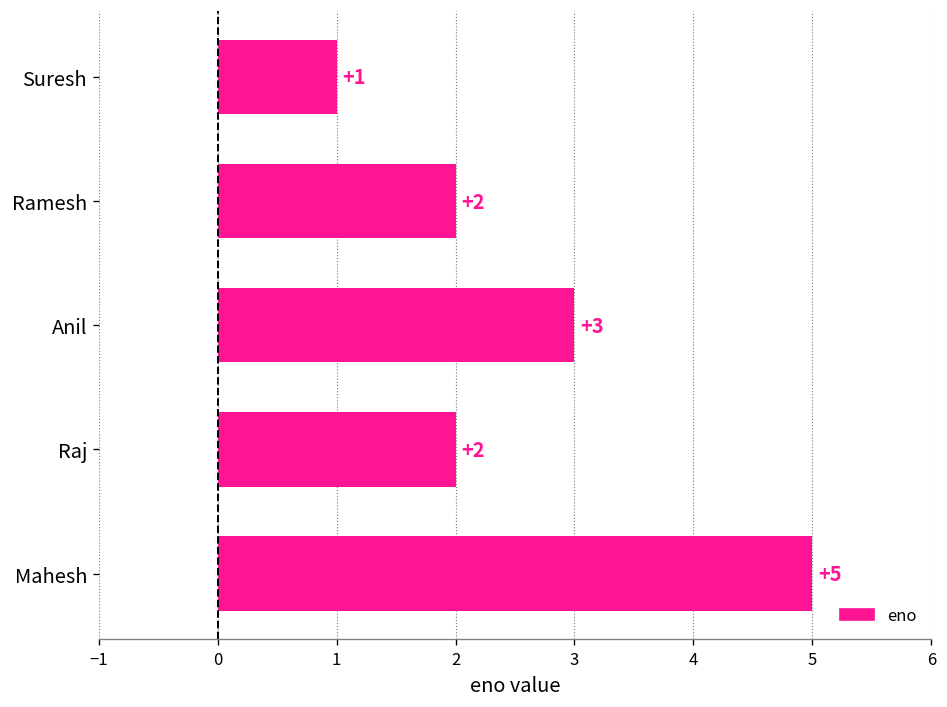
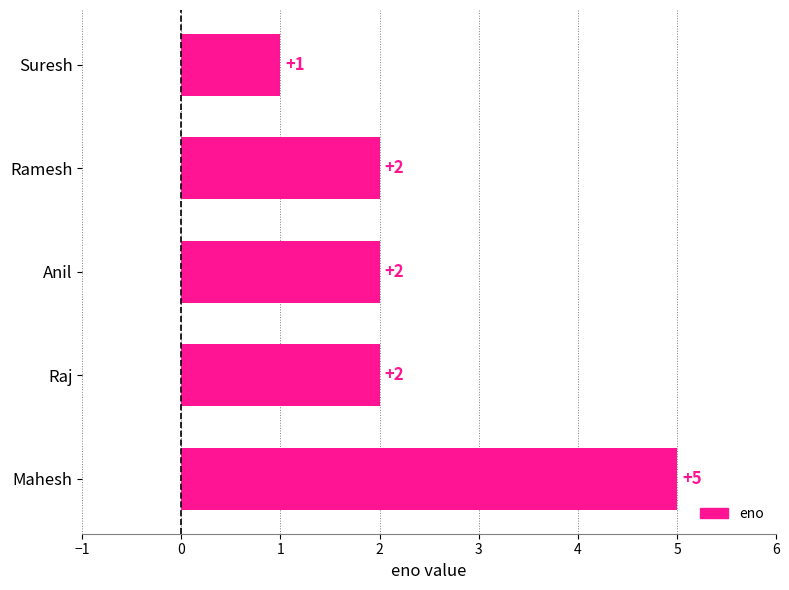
Anil: +3 -> +2
